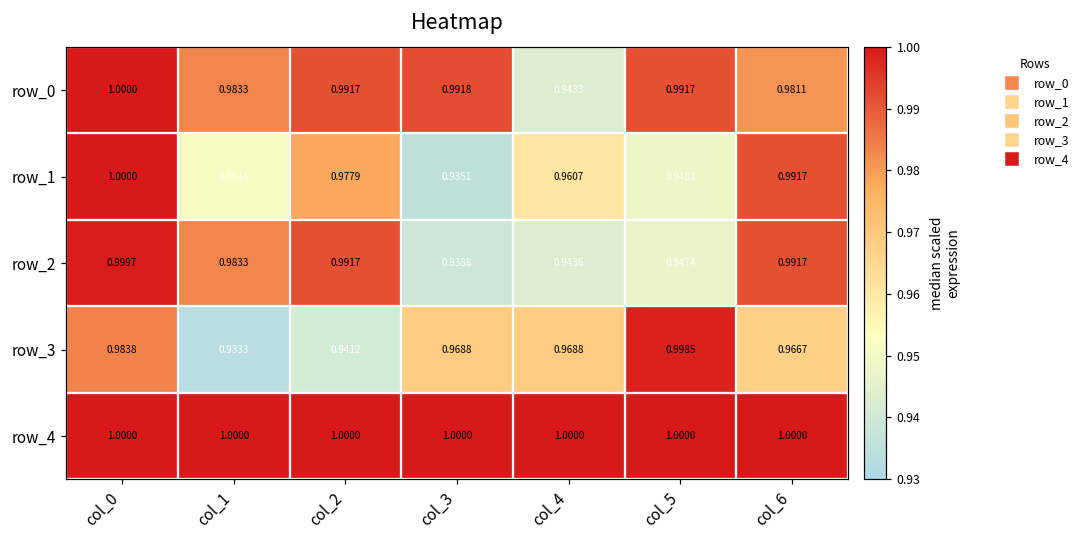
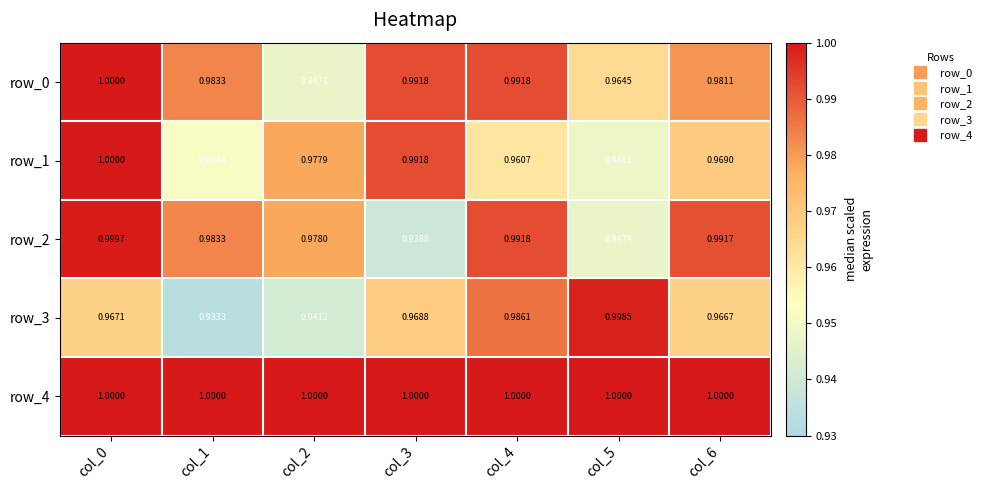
row_0, col_2: 0.9917 -> 0.9473
row_0, col_4: 0.9433 -> 0.9918
row_0, col_5: 0.9917 -> 0.9645
row_1, col_3: 0.9351 -> 0.9918
row_1, col_6: 0.9917 -> 0.9690
row_2, col_2: 0.9917 -> 0.9780
row_2, col_4: 0.9436 -> 0.9918
row_3, col_0: 0.9838 -> 0.9671
row_3, col_4: 0.9688 -> 0.9861
